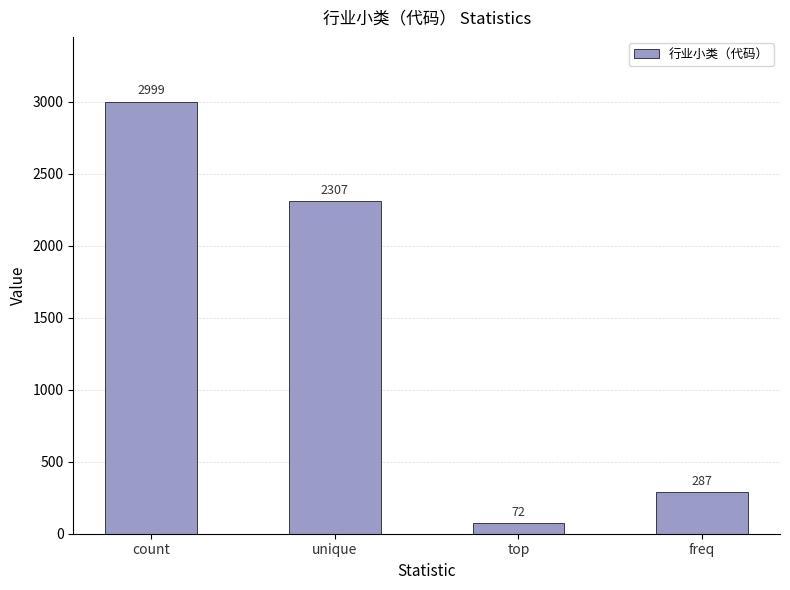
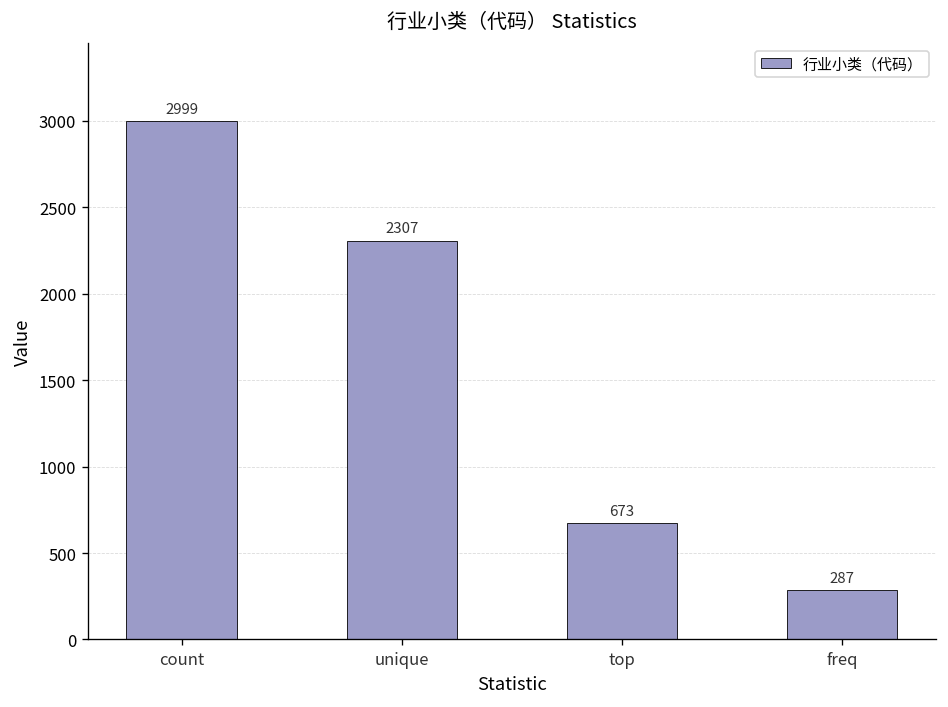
top: 72 -> 673
